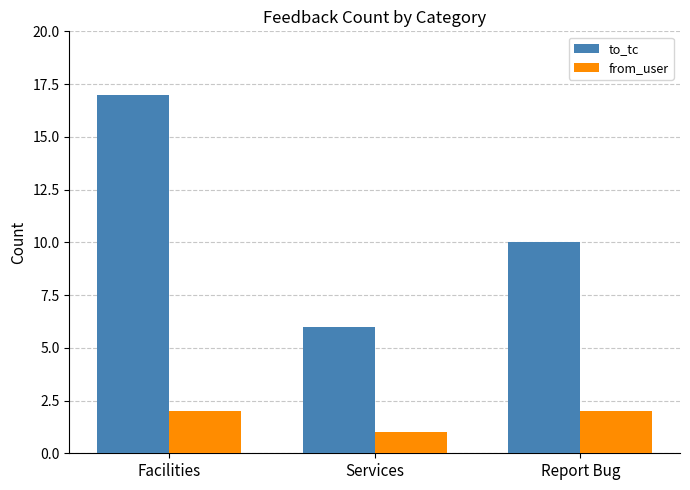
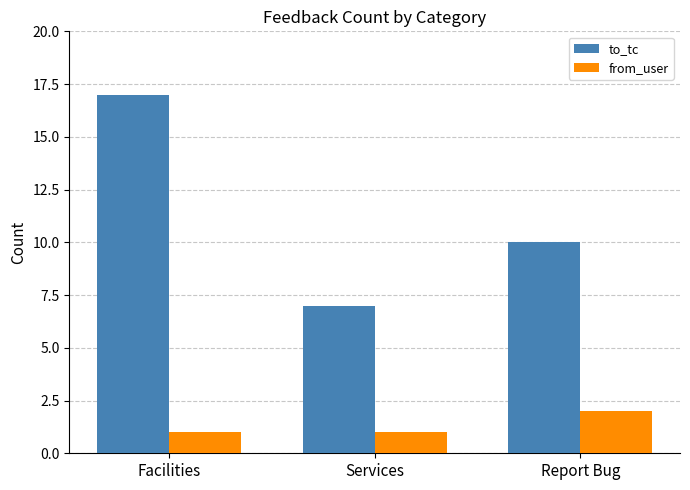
from_user, Facilities: 2 -> 1
to_tc, Services: 6 -> 7
